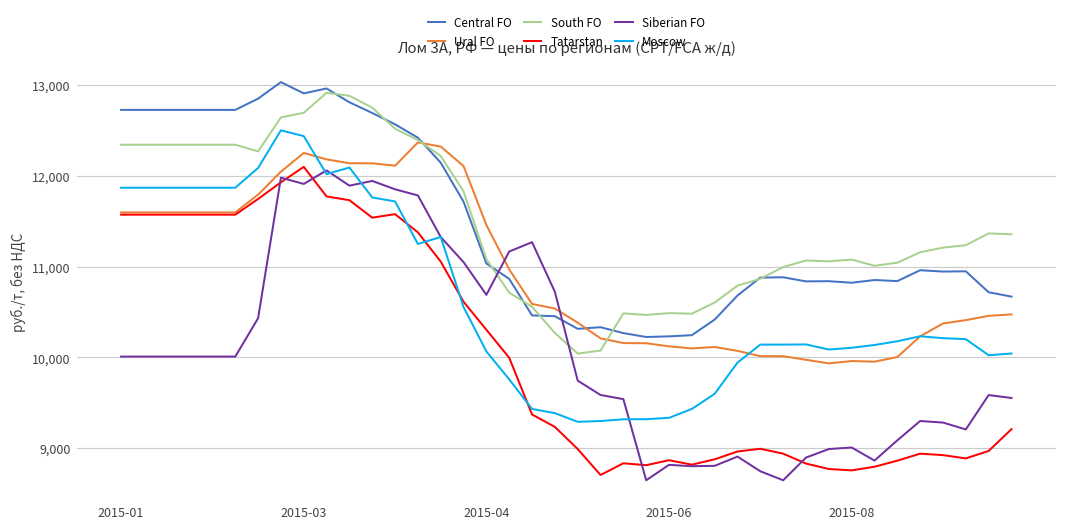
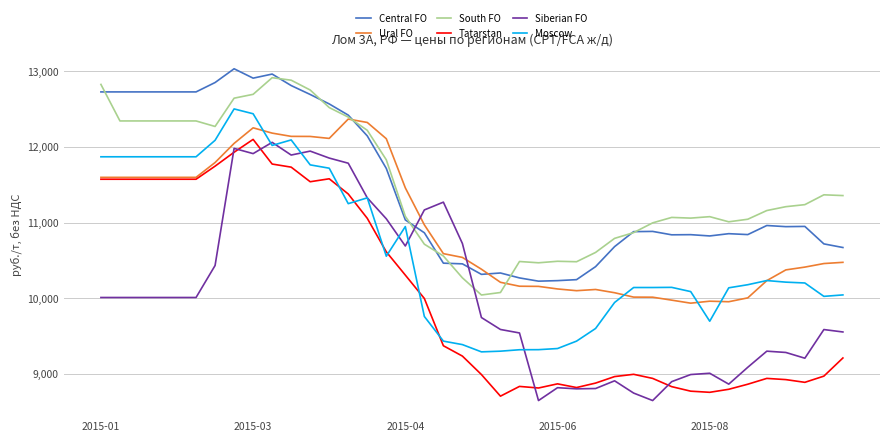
South FO, 2015-01: 12,300 -> 12,800
Moscow, 2015-04: 10,100 -> 10,900
Moscow, 2015-08: 10,100 -> 9,700
